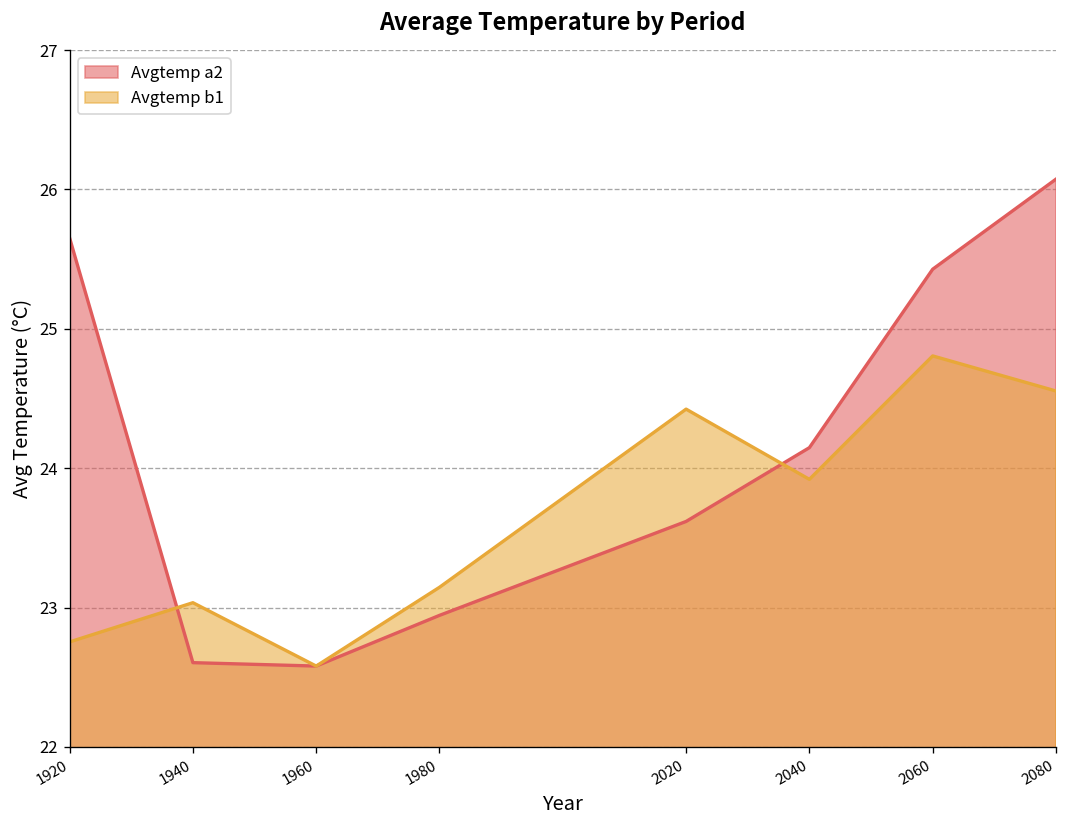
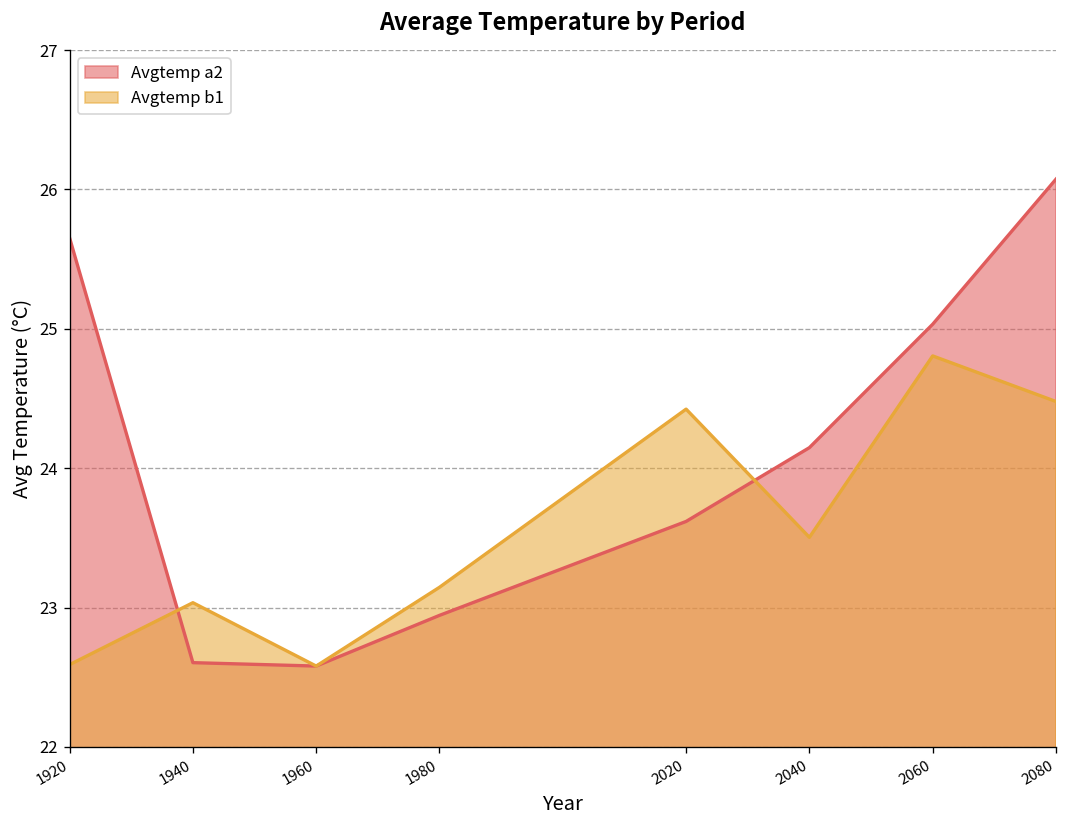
Avgtemp b1, 1920: 22.75 -> 22.59
Avgtemp b1, 2040: 23.92 -> 23.50
Avgtemp a2, 2060: 25.43 -> 25.03
Avgtemp b1, 2080: 24.55 -> 24.48
